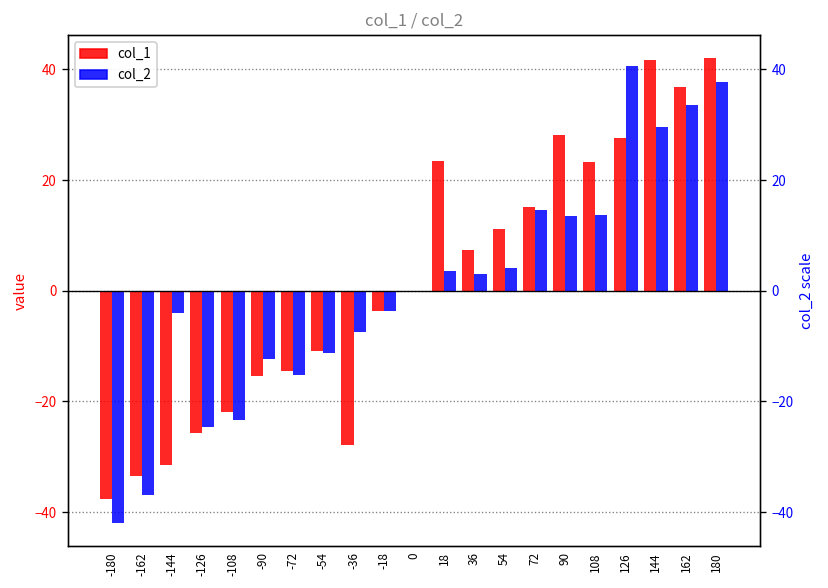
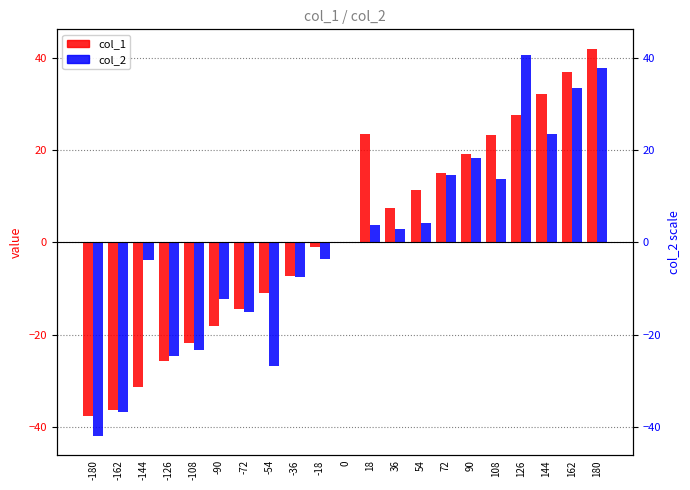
col_1, -162: -34 -> -36
col_1, -90: -15 -> -18
col_2, -54: -11 -> -27
col_1, -36: -28 -> -7
col_1, -18: -4 -> -1
col_1, 90: 28 -> 19
col_2, 90: 14 -> 18
col_1, 144: 42 -> 32
col_2, 144: 30 -> 24
